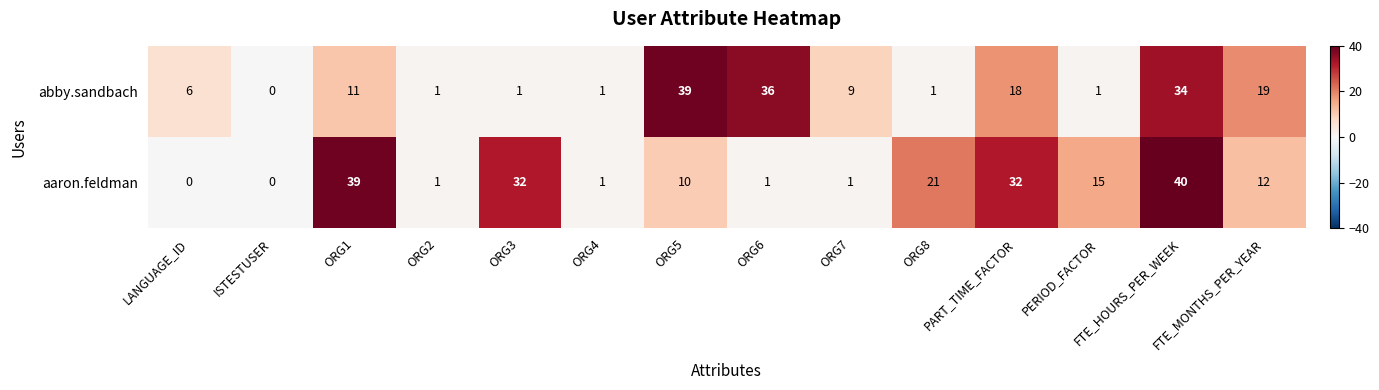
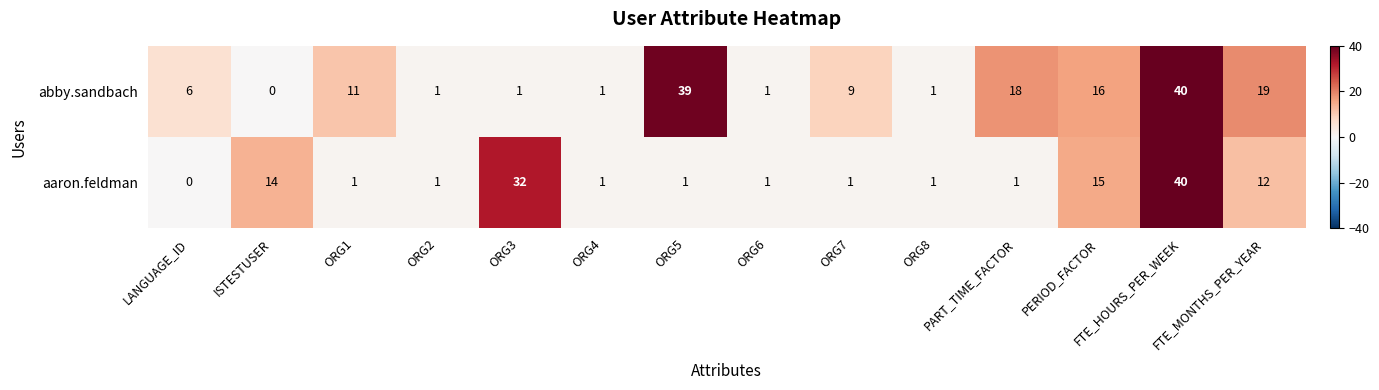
abby.sandbach, ORG6: 36 -> 1
abby.sandbach, PERIOD_FACTOR: 1 -> 16
abby.sandbach, FTE_HOURS_PER_WEEK: 34 -> 40
aaron.feldman, ISTESTUSER: 0 -> 14
aaron.feldman, ORG1: 39 -> 1
aaron.feldman, ORG5: 10 -> 1
aaron.feldman, ORG8: 21 -> 1
aaron.feldman, PART_TIME_FACTOR: 32 -> 1
